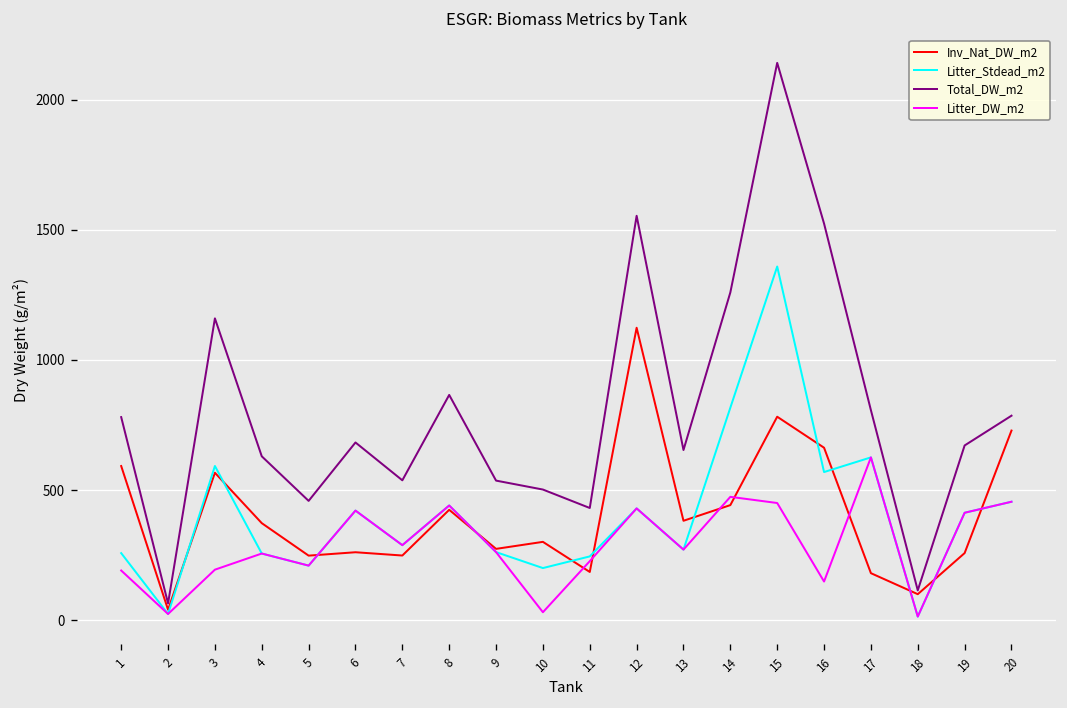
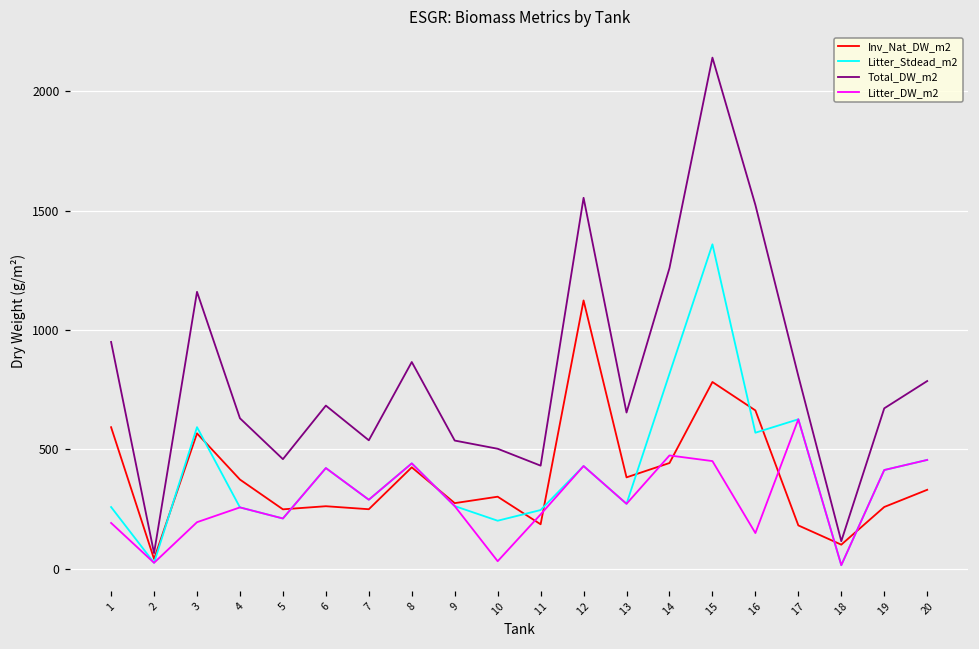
Total_DW_m2, 1: 780 -> 950
Inv_Nat_DW_m2, 20: 730 -> 330
